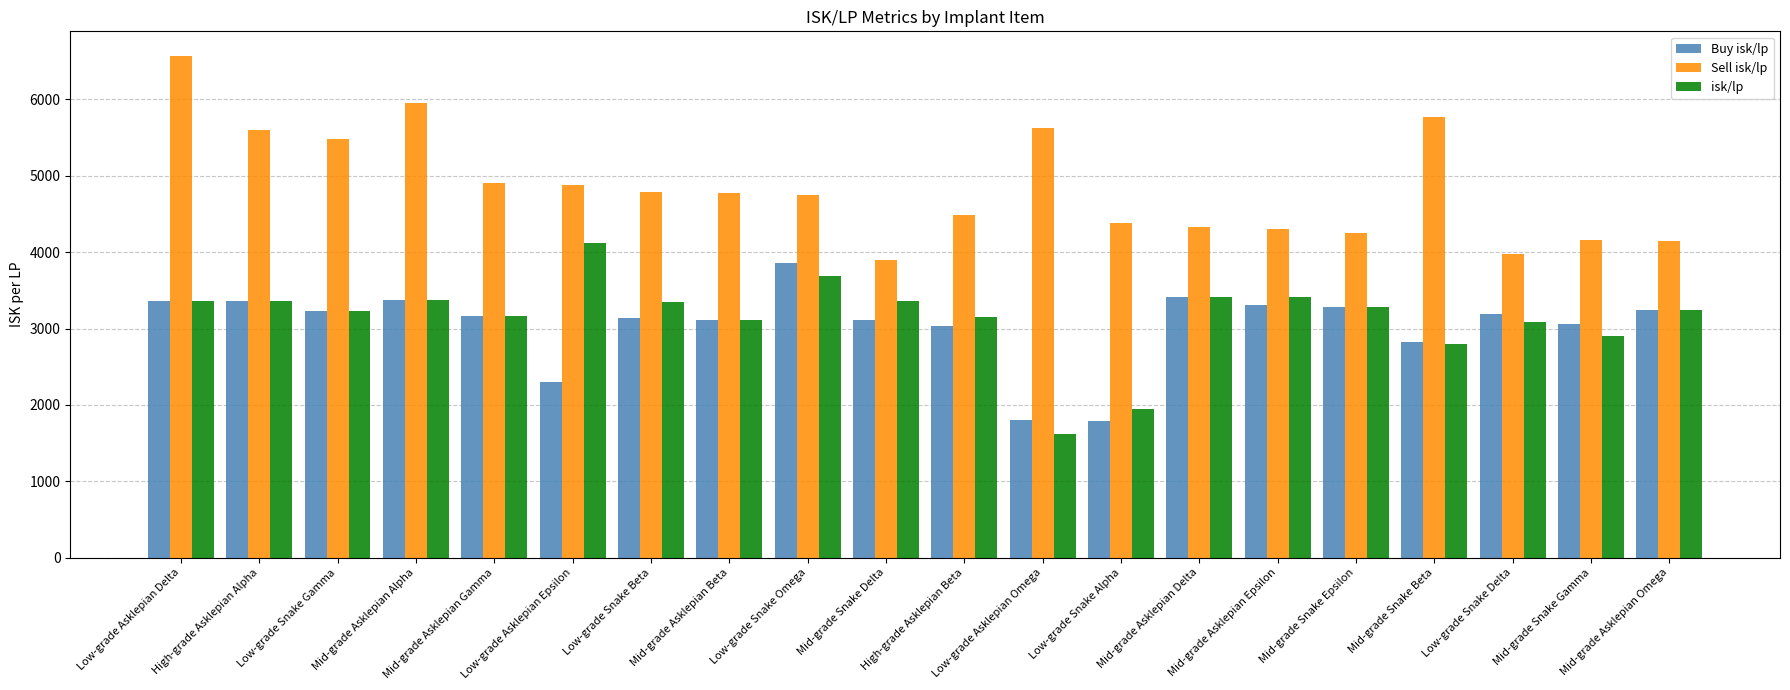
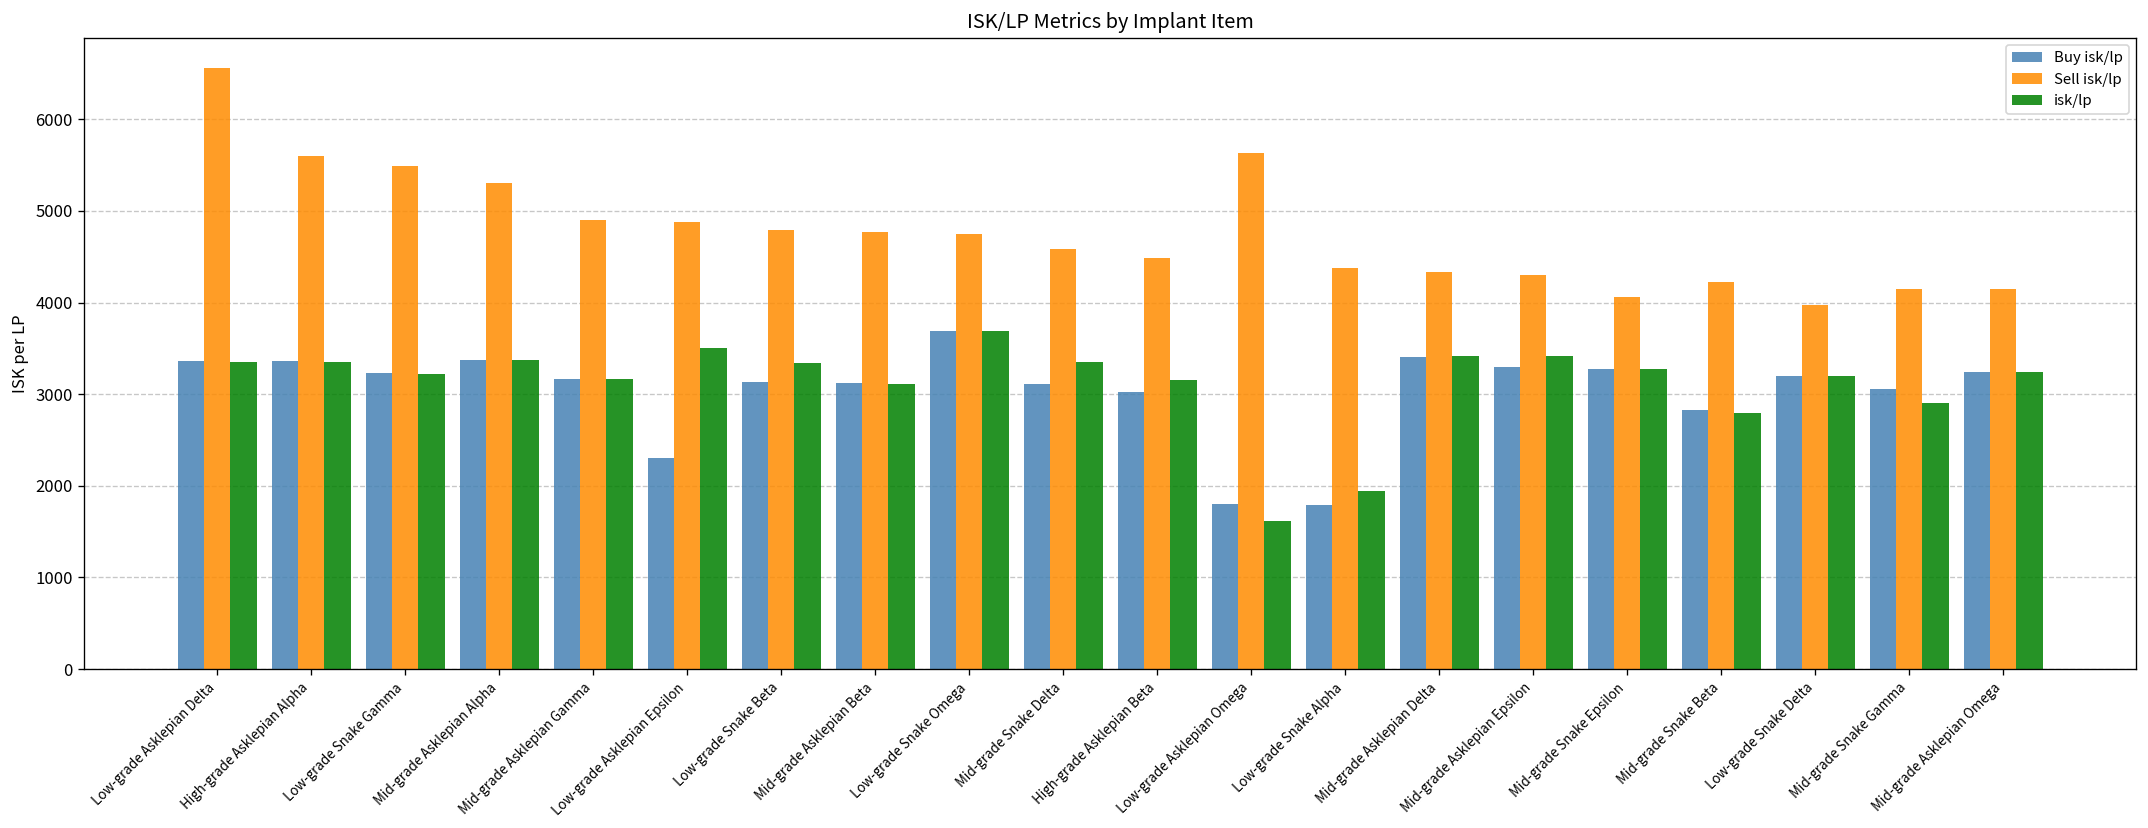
Sell isk/lp, Mid-grade Asklepian Alpha: 6000 -> 5300
isk/lp, Low-grade Asklepian Epsilon: 4100 -> 3500
Buy isk/lp, Low-grade Snake Omega: 3900 -> 3700
Sell isk/lp, Mid-grade Snake Delta: 3900 -> 4600
Sell isk/lp, Mid-grade Snake Epsilon: 4300 -> 4100
Sell isk/lp, Mid-grade Snake Beta: 5800 -> 4200
isk/lp, Low-grade Snake Delta: 3100 -> 3200
